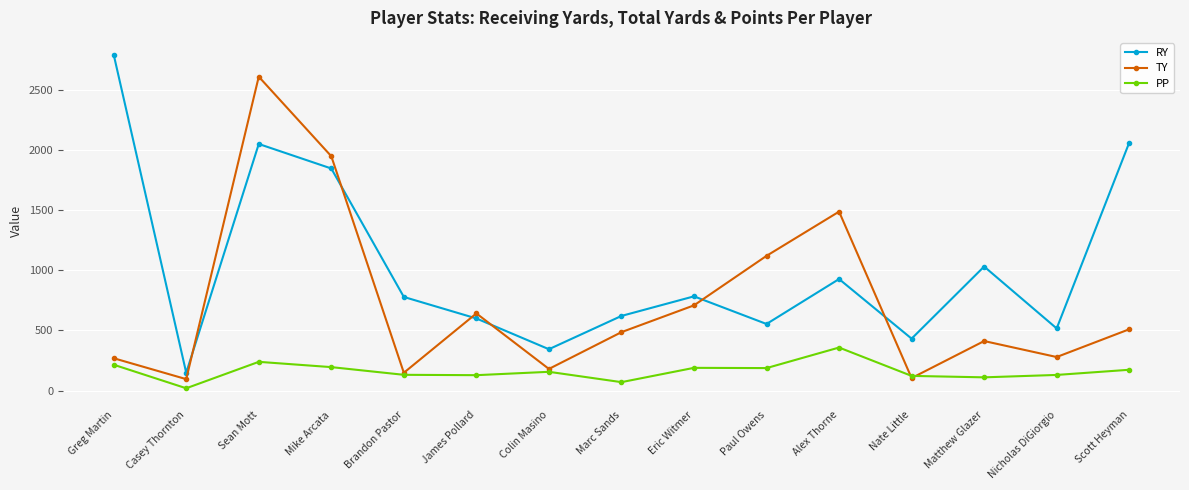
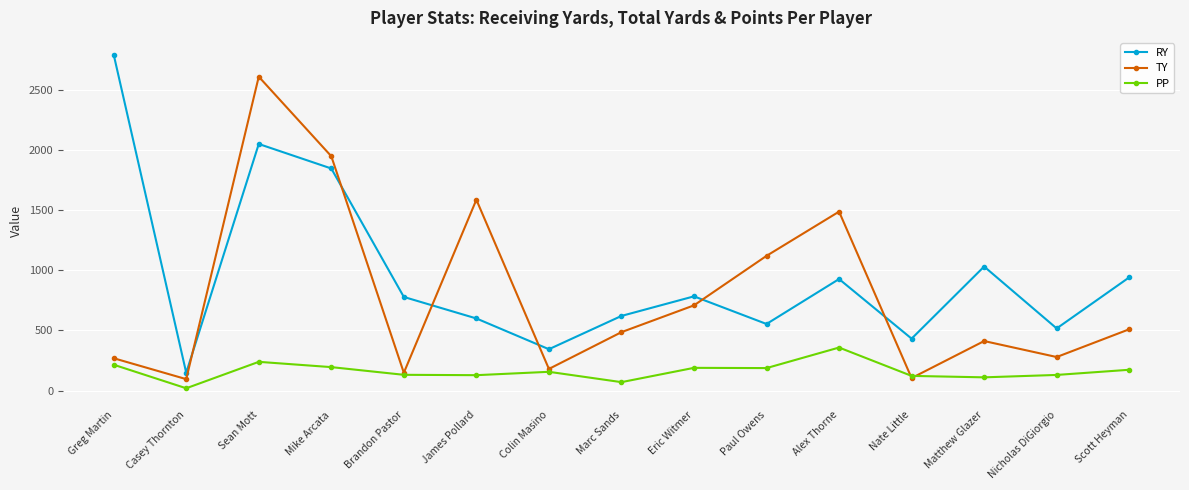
TY, James Pollard: 640 -> 1590
RY, Scott Heyman: 2060 -> 940
